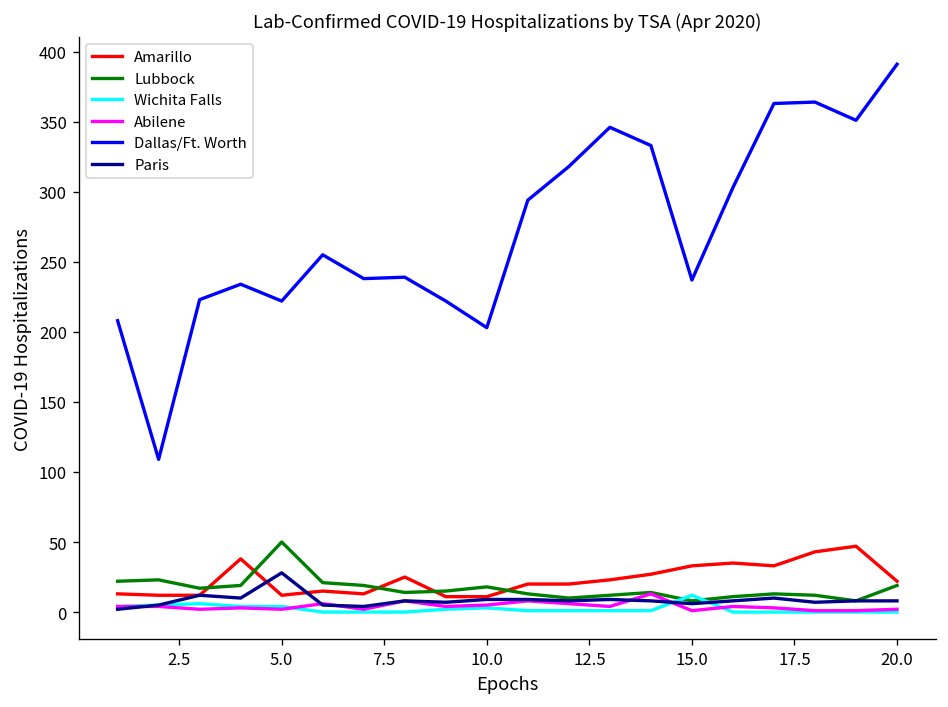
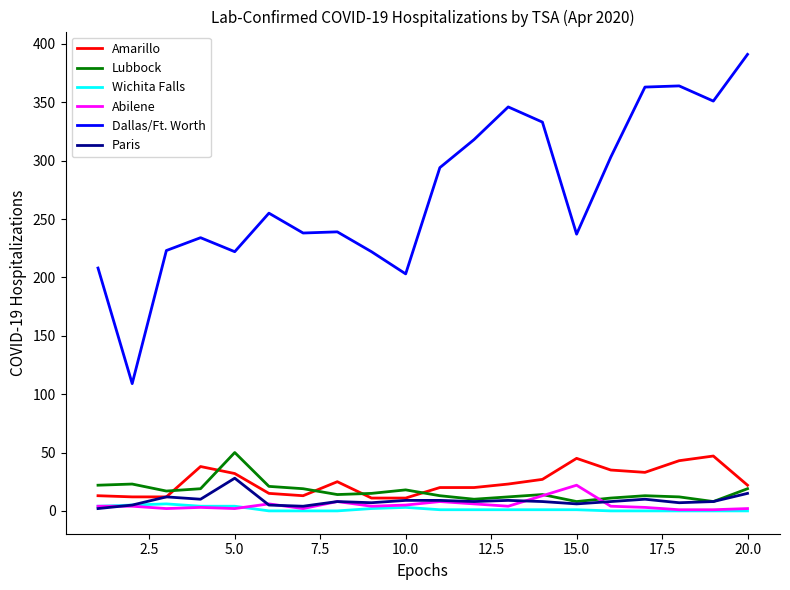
Amarillo, 5.0: 12 -> 32
Amarillo, 15.0: 33 -> 45
Wichita Falls, 15.0: 12 -> 1
Abilene, 15.0: 1 -> 22
Paris, 20.0: 8 -> 15
